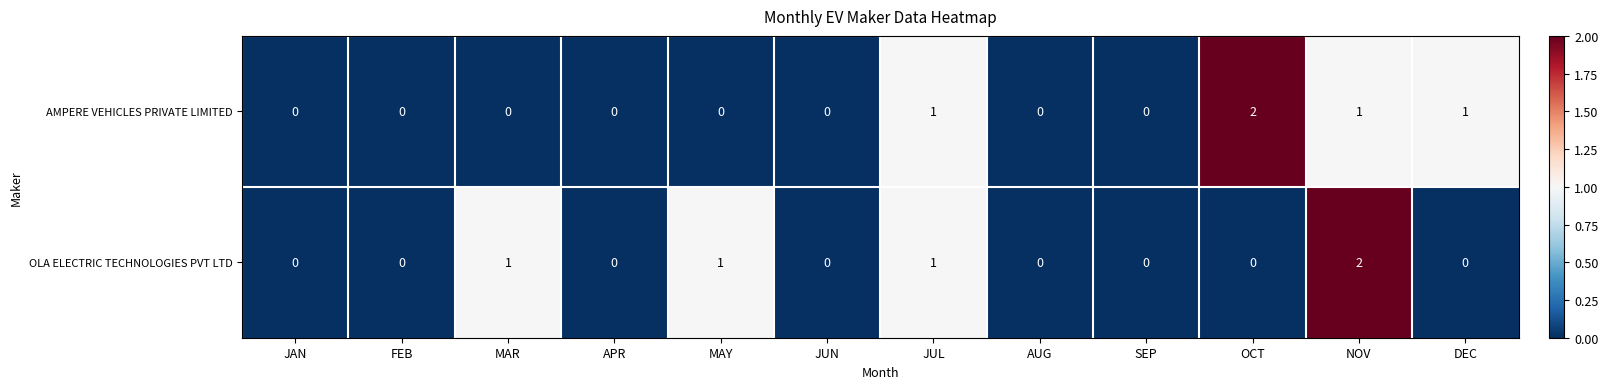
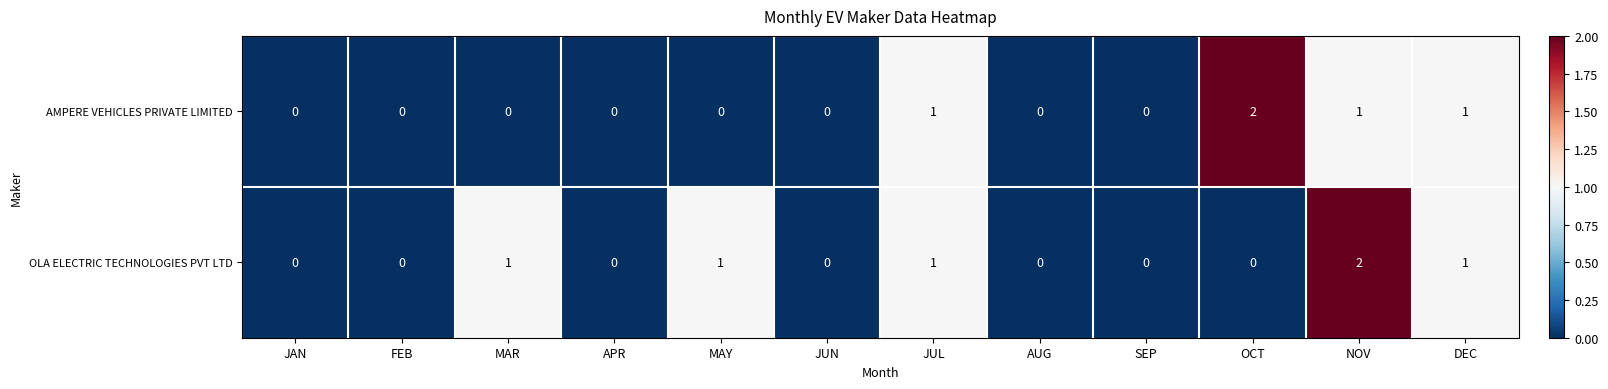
OLA ELECTRIC TECHNOLOGIES PVT LTD, DEC: 0 -> 1
